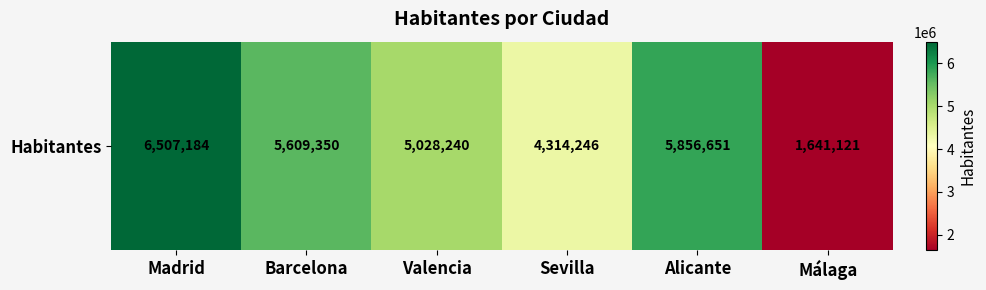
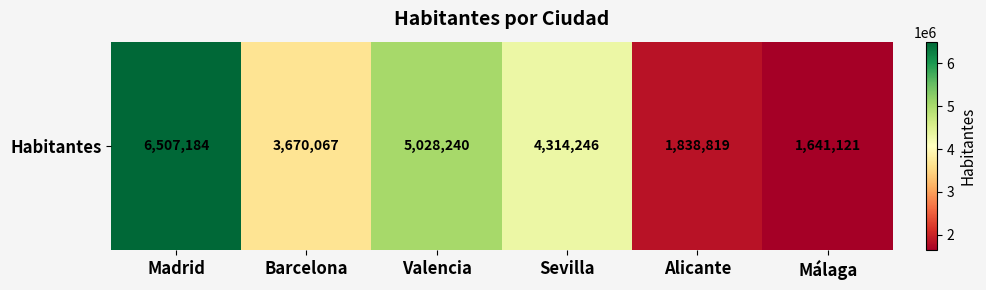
Habitantes, Barcelona: 5,609,350 -> 3,670,067
Habitantes, Alicante: 5,856,651 -> 1,838,819
